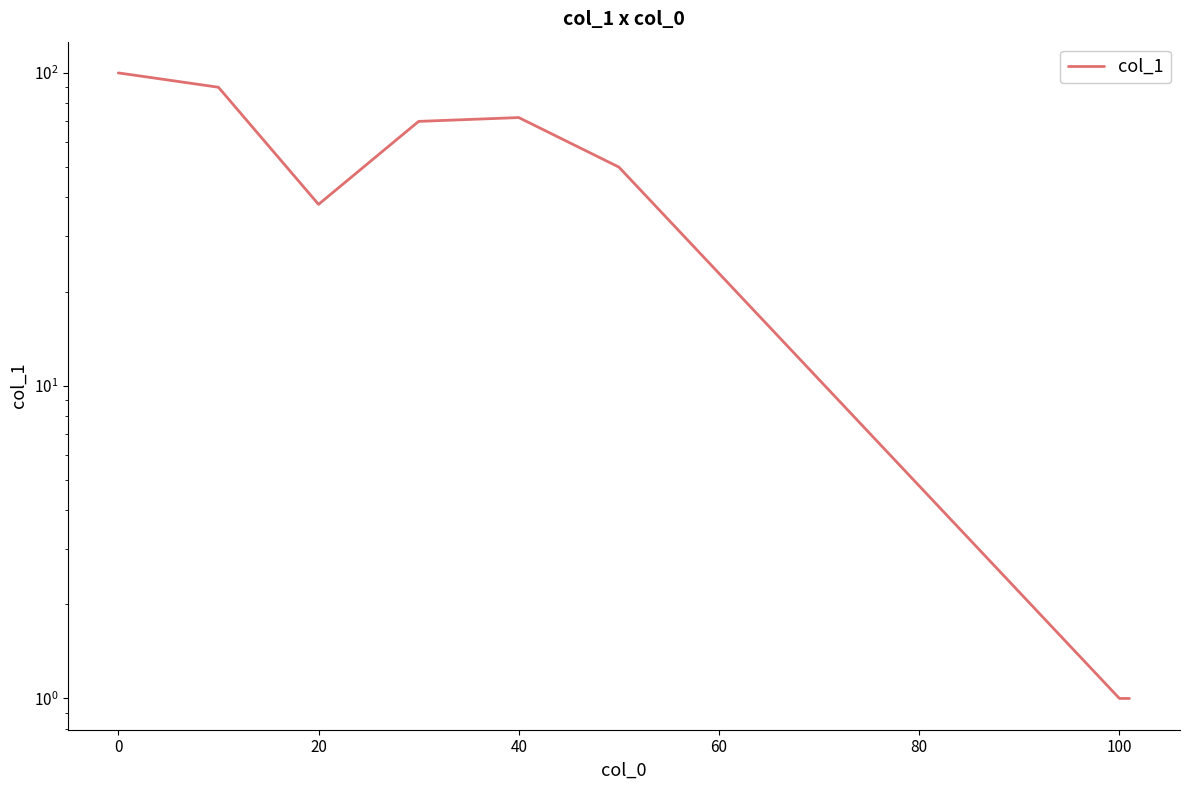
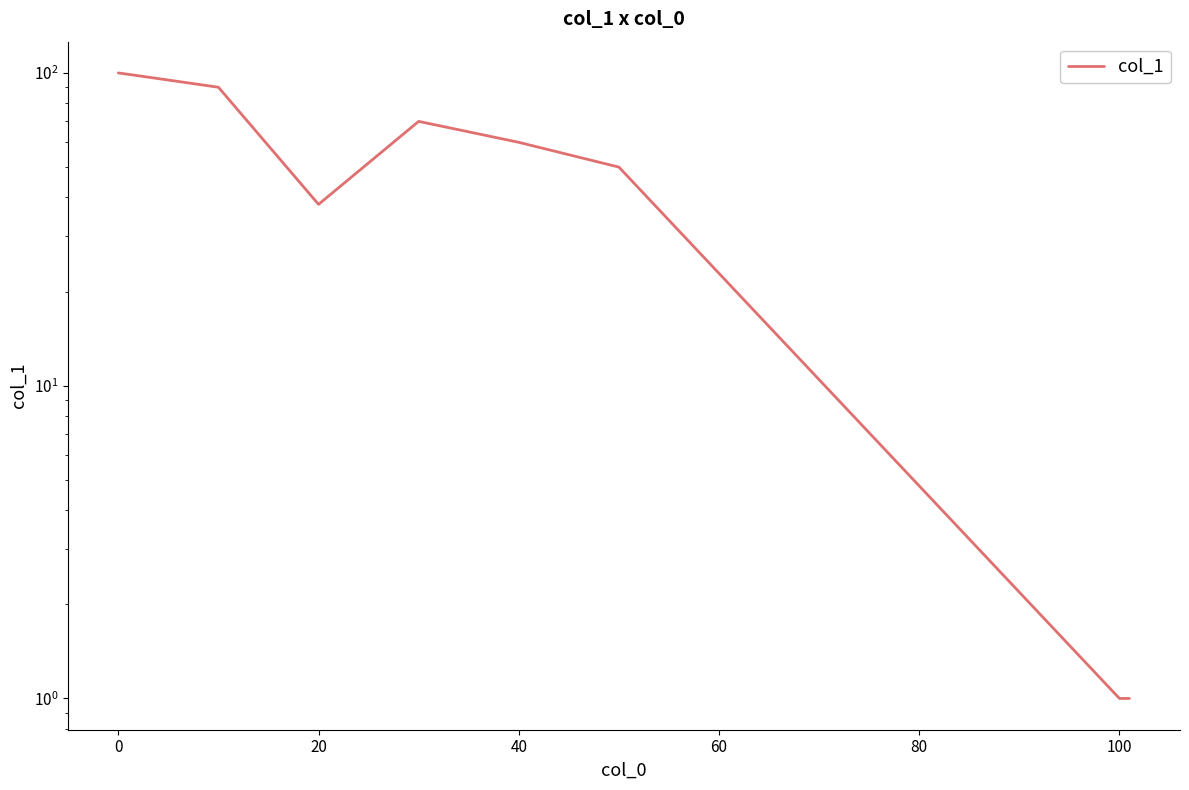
40: 72 -> 60
